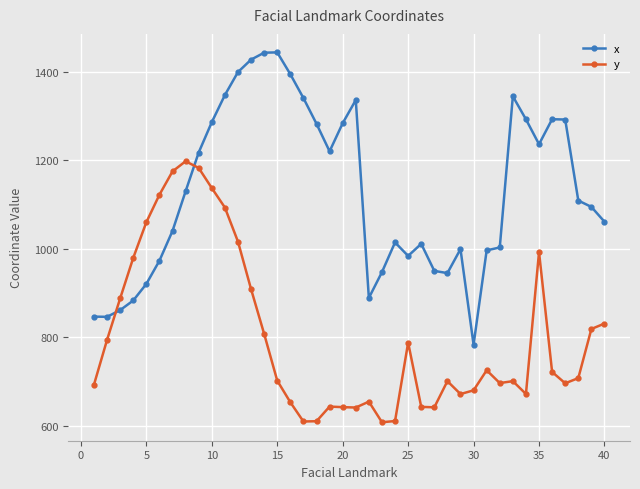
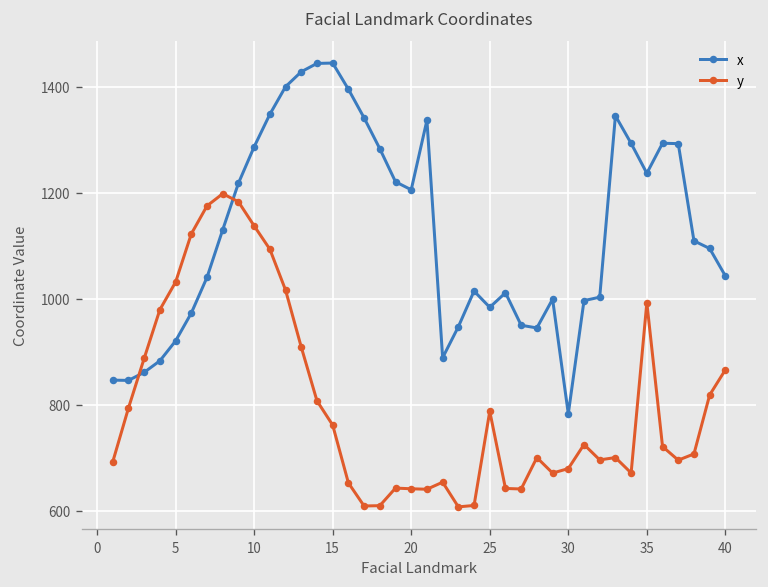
y, 5: 1060 -> 1030
y, 15: 700 -> 760
x, 20: 1280 -> 1210
x, 40: 1060 -> 1040
y, 40: 830 -> 870
